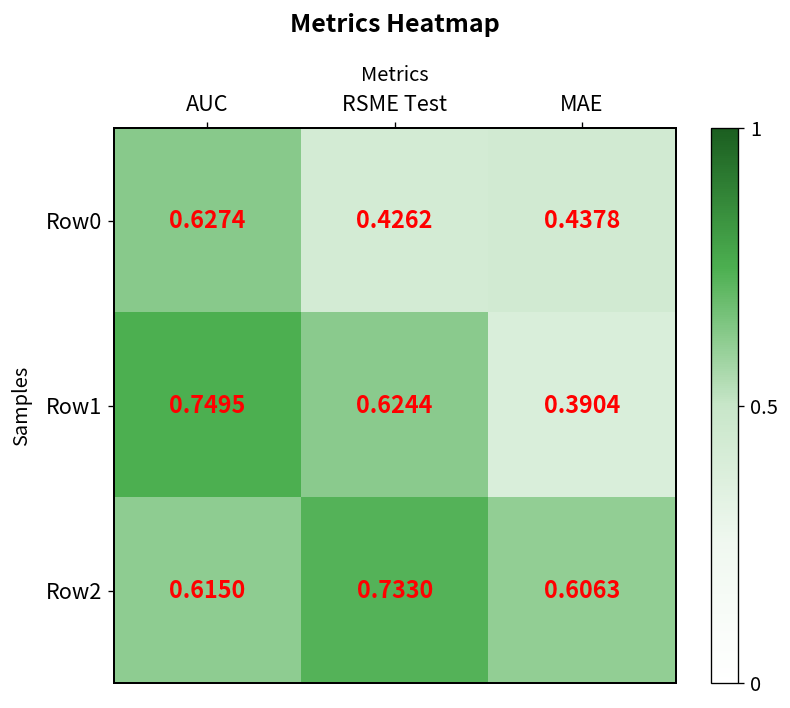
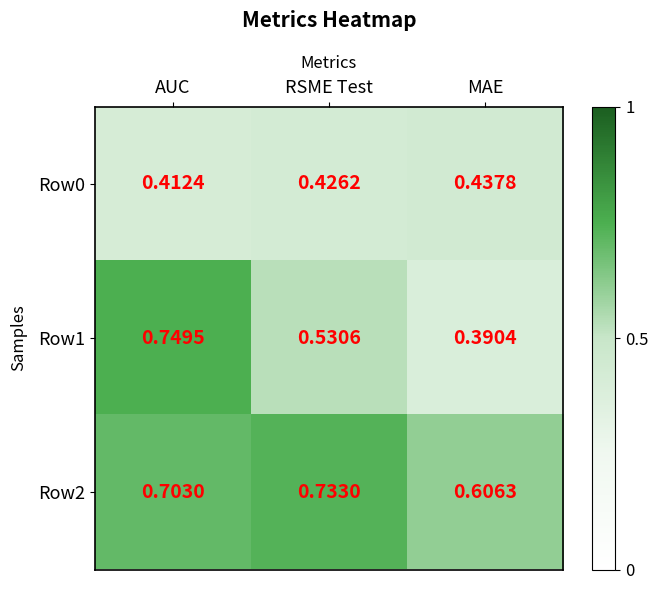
Row0, AUC: 0.6274 -> 0.4124
Row1, RSME Test: 0.6244 -> 0.5306
Row2, AUC: 0.6150 -> 0.7030
